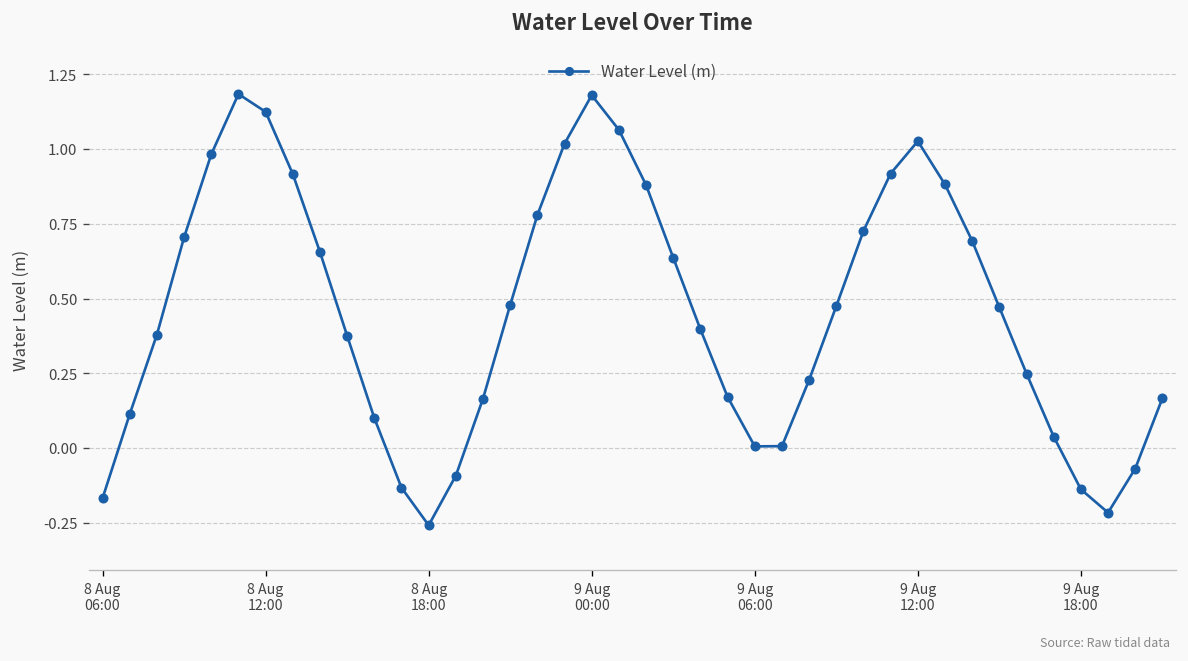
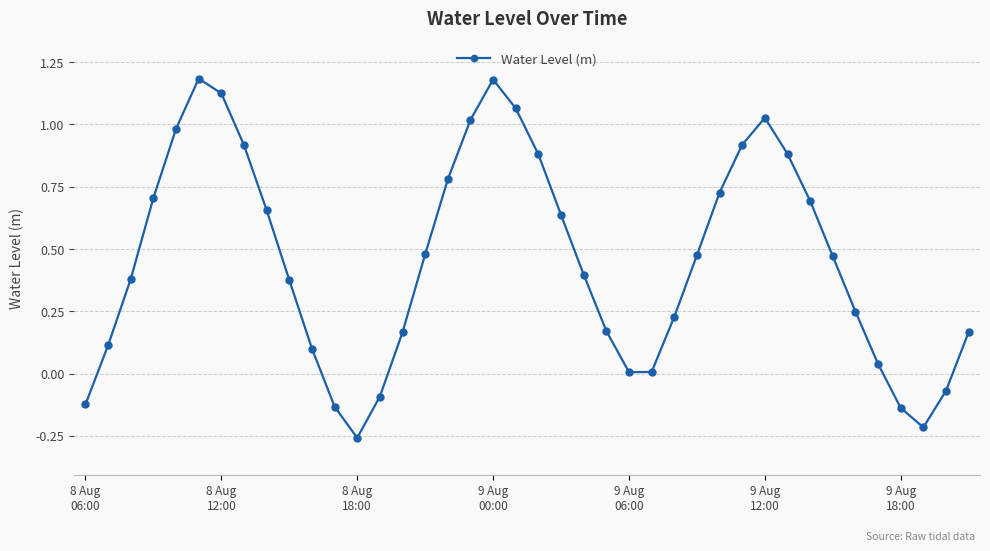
8 Aug 06:00: -0.17 -> -0.12
